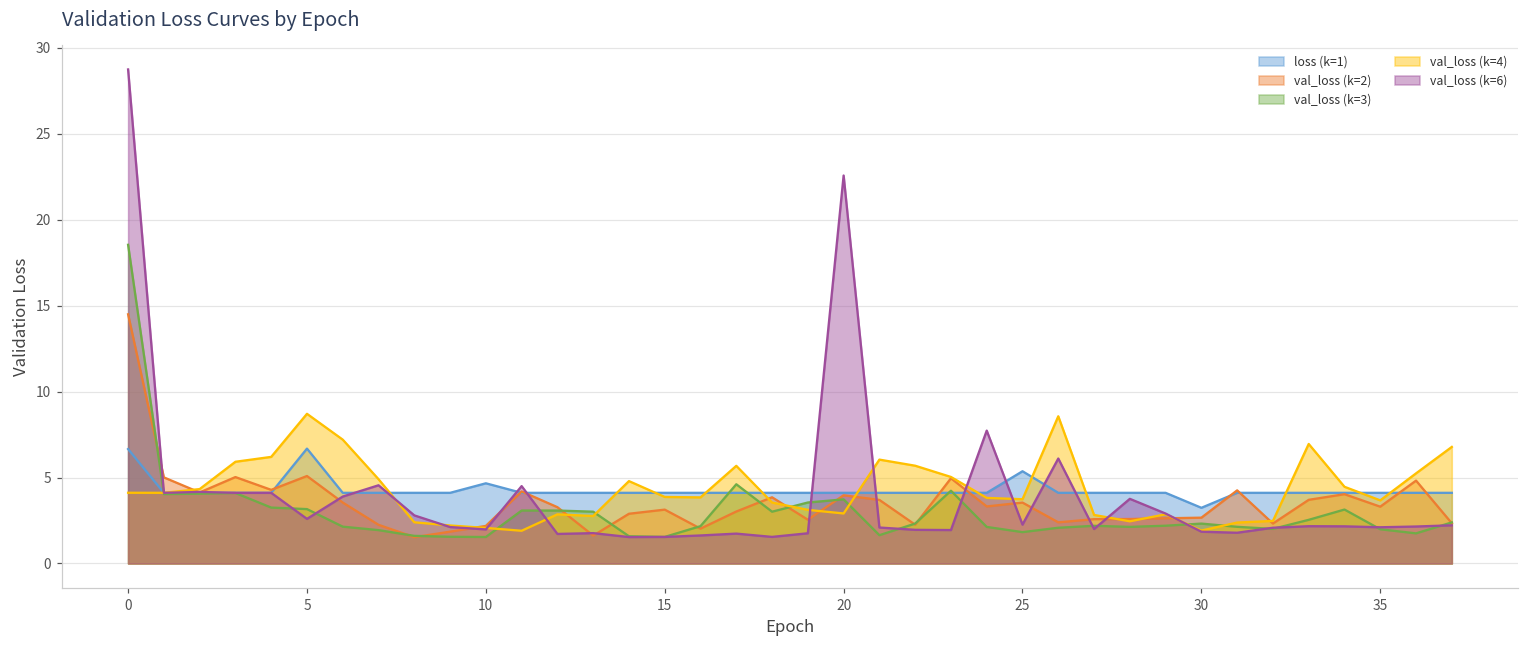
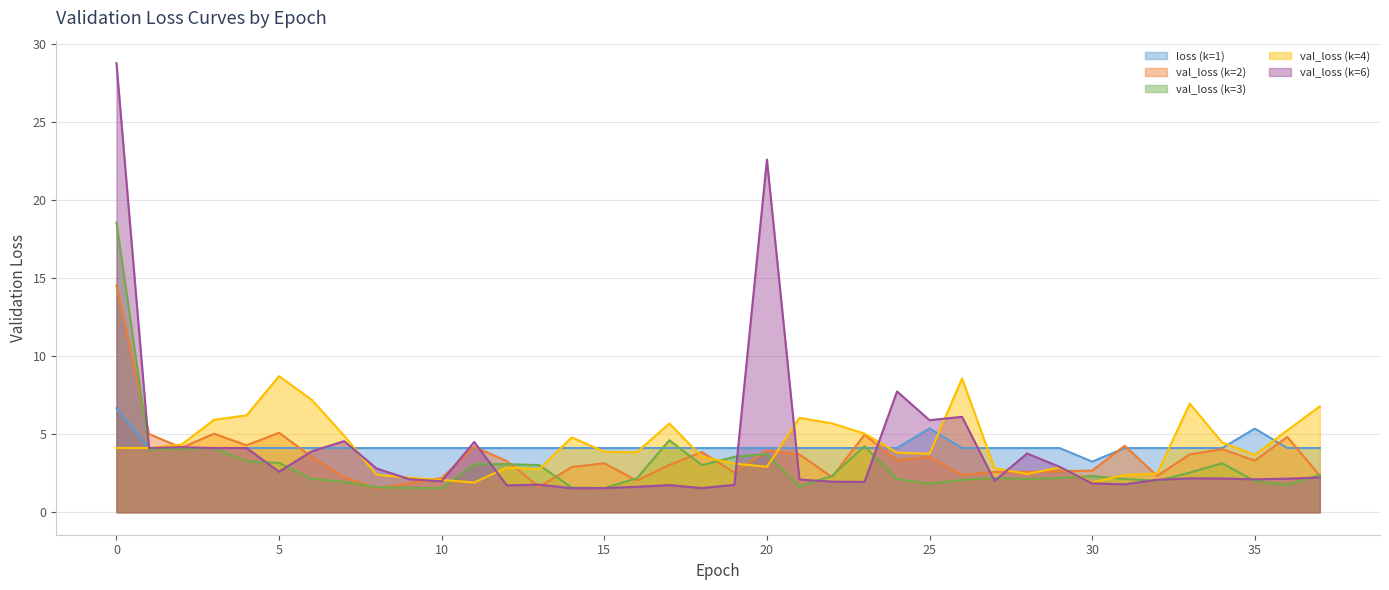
loss (k=1), 5: 6.7 -> 4.1
loss (k=1), 10: 4.7 -> 4.1
val_loss (k=6), 25: 2.3 -> 5.9
loss (k=1), 35: 4.1 -> 5.4
